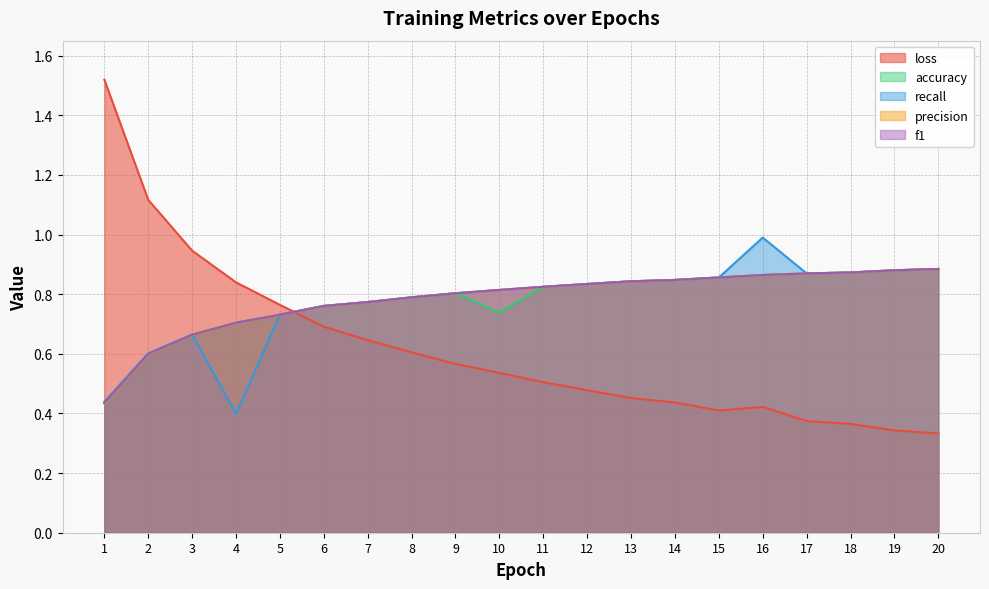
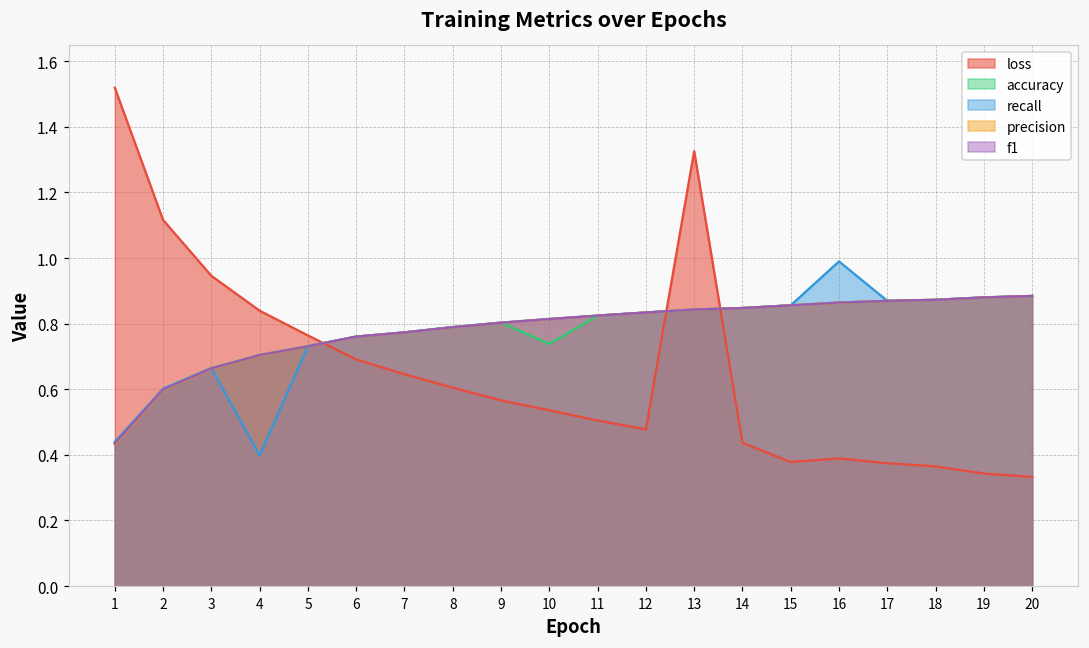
loss, 13: 0.45 -> 1.33
loss, 15: 0.41 -> 0.38
loss, 16: 0.42 -> 0.39
